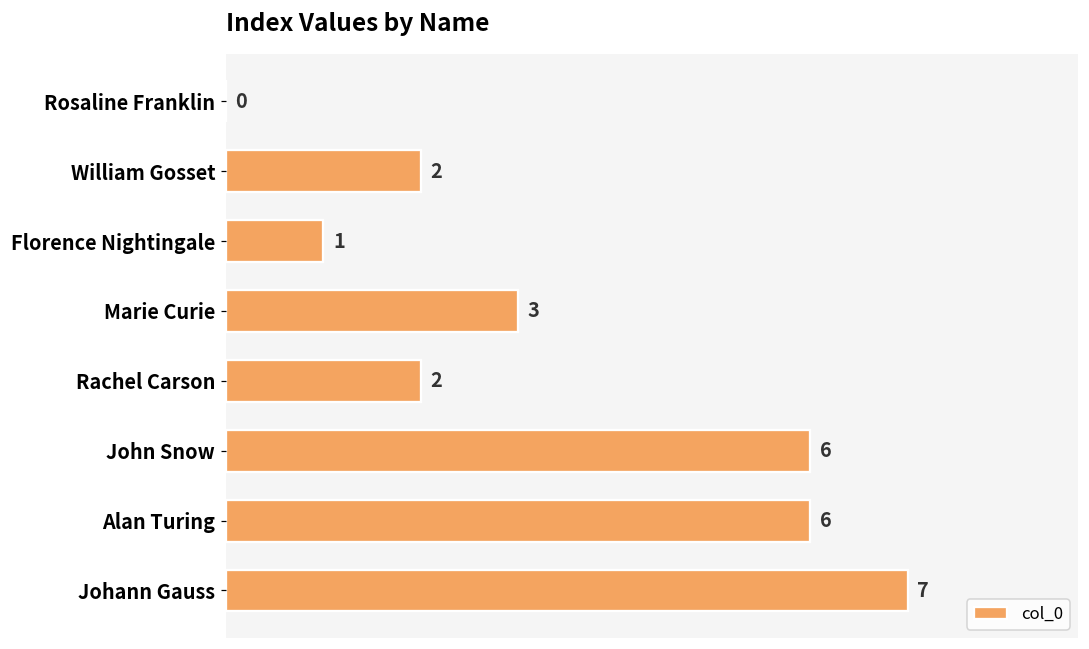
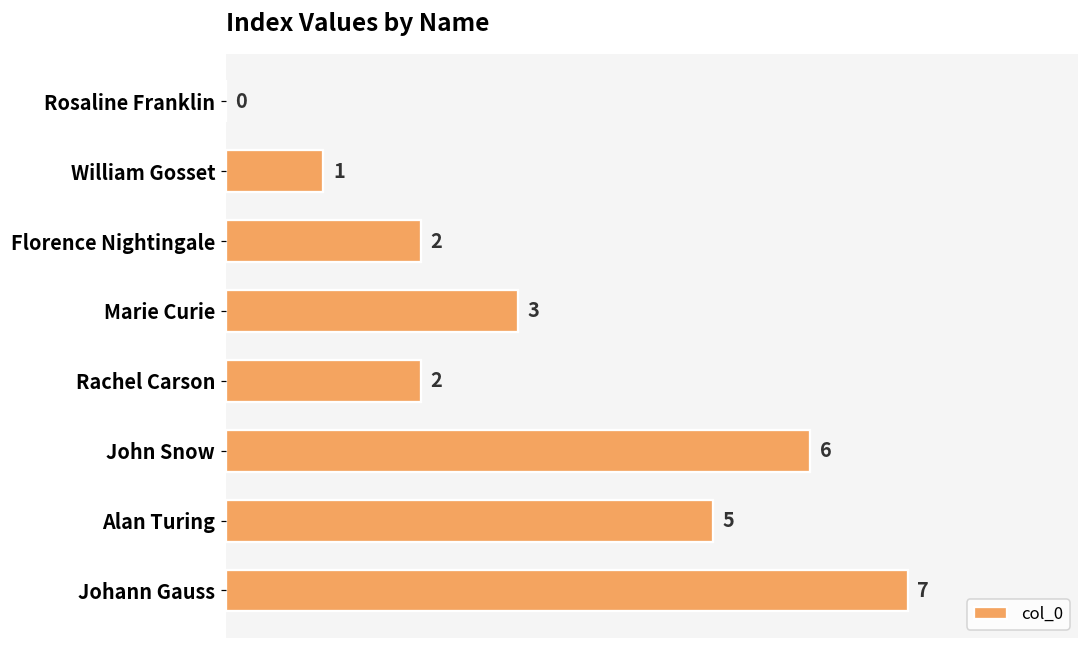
William Gosset: 2 -> 1
Florence Nightingale: 1 -> 2
Alan Turing: 6 -> 5
